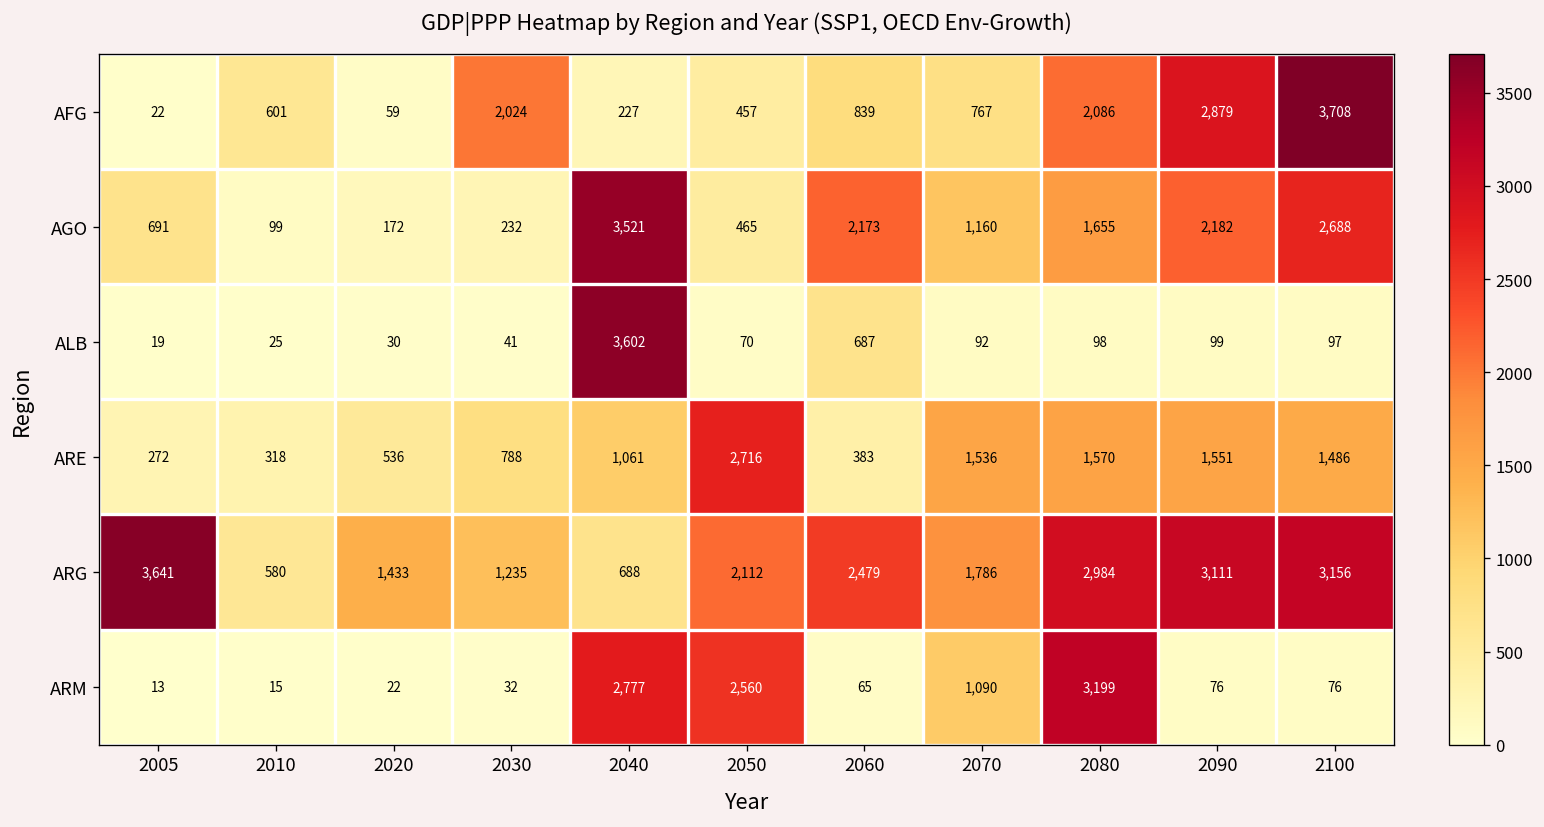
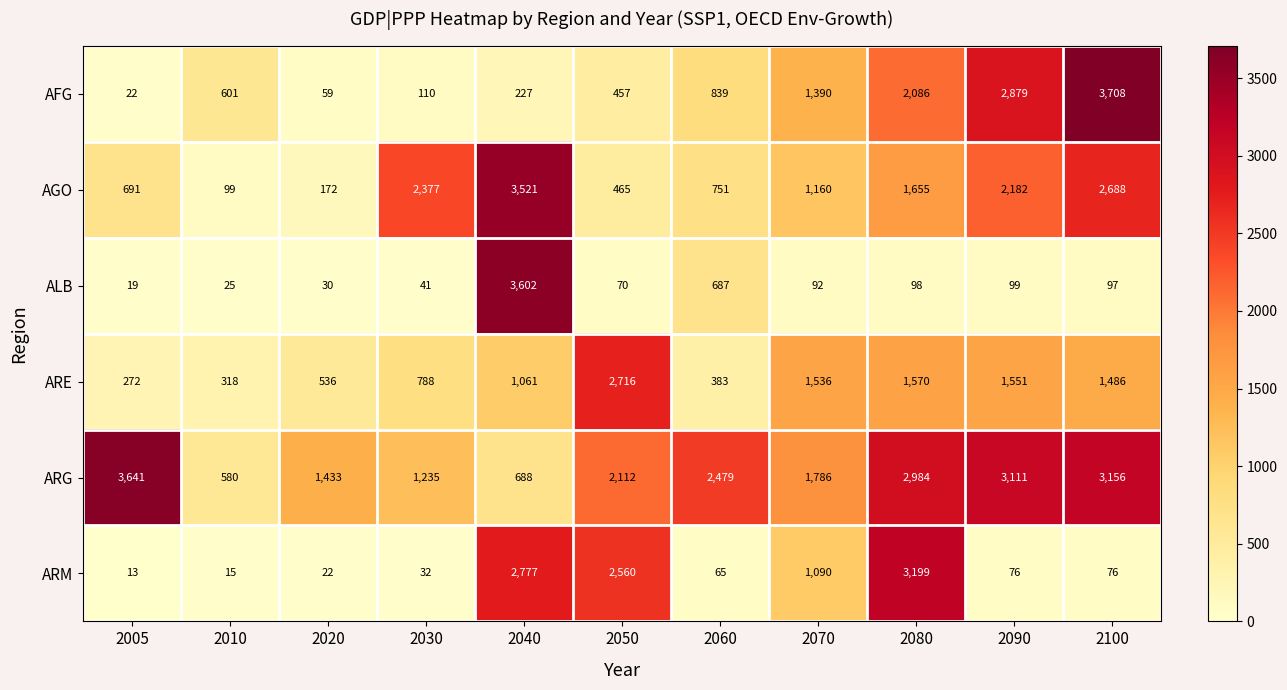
AFG, 2030: 2,024 -> 110
AFG, 2070: 767 -> 1,390
AGO, 2030: 232 -> 2,377
AGO, 2060: 2,173 -> 751
